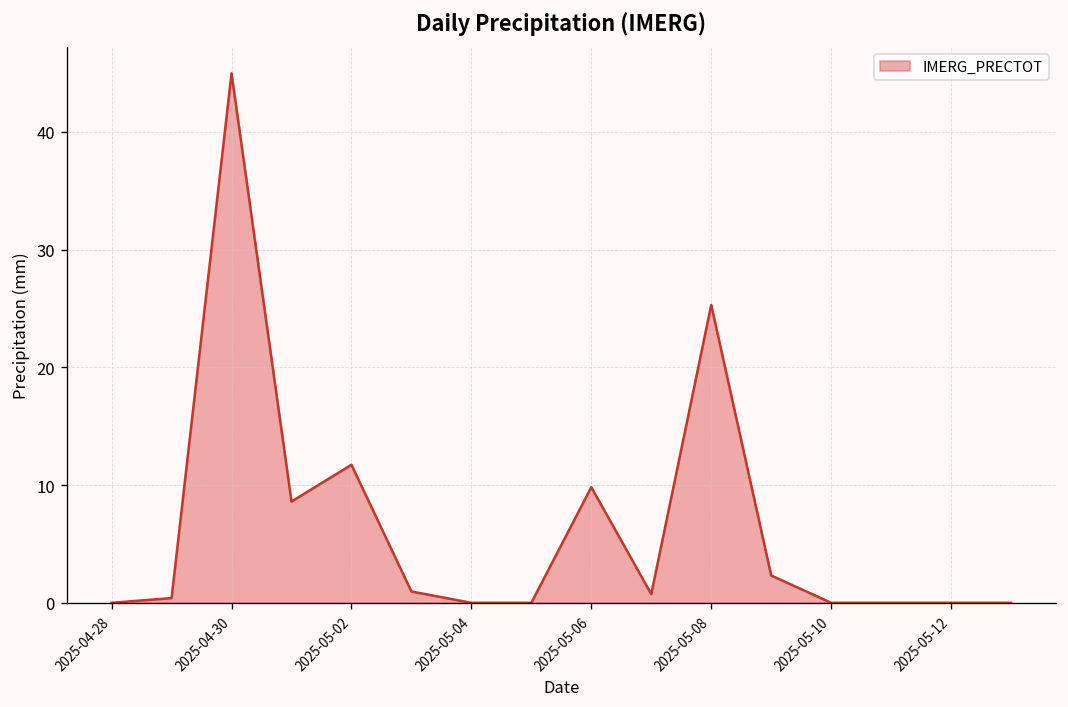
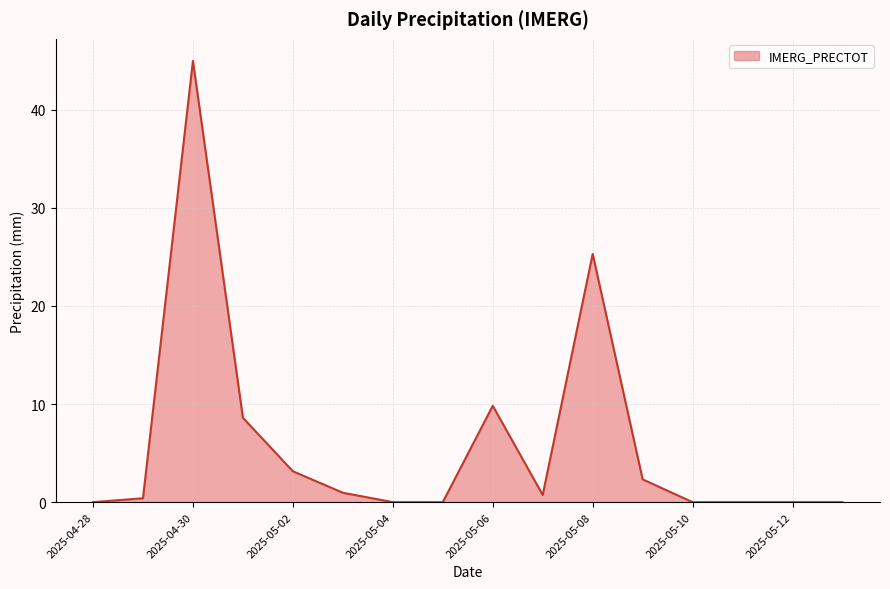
2025-05-02: 12 -> 3
